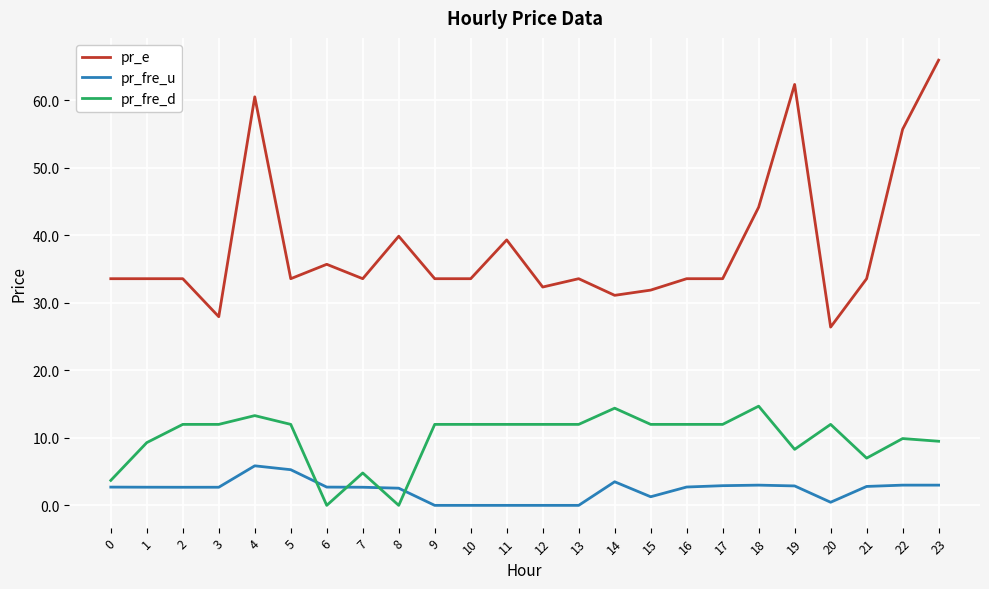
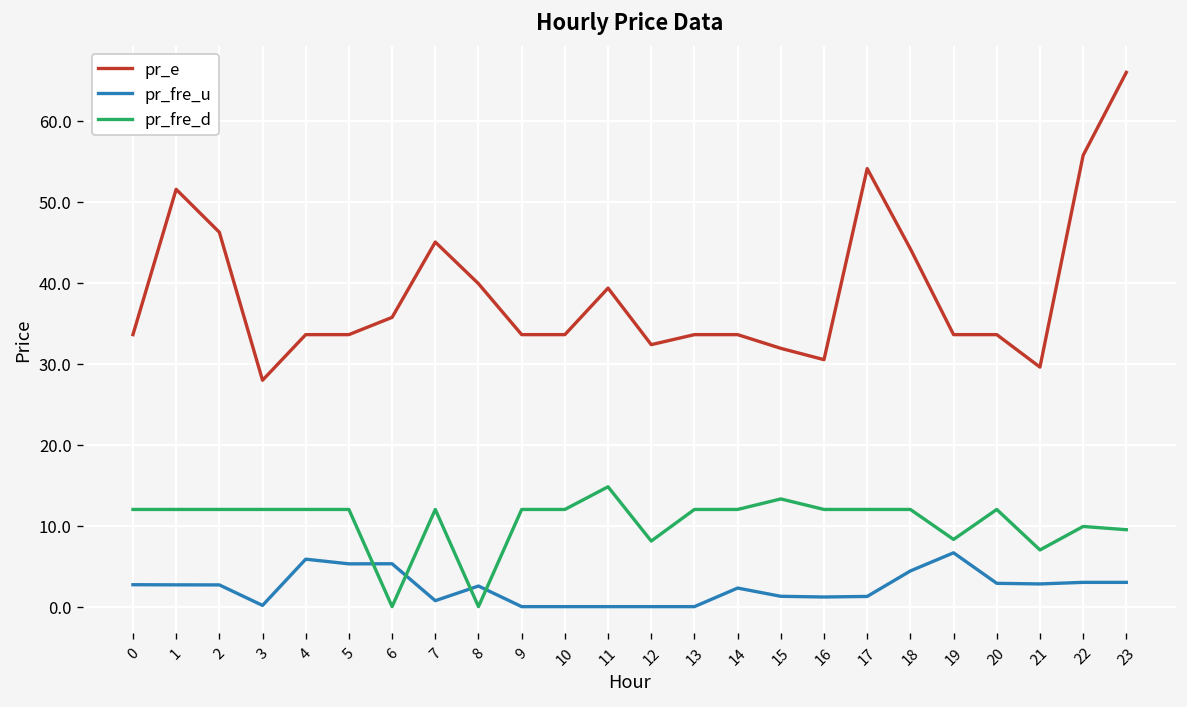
pr_fre_d, 0: 4 -> 12
pr_e, 1: 34 -> 52
pr_fre_d, 1: 9 -> 12
pr_e, 2: 34 -> 46
pr_fre_u, 3: 3 -> 0
pr_e, 4: 61 -> 34
pr_fre_d, 4: 13 -> 12
pr_fre_u, 6: 3 -> 5
pr_e, 7: 34 -> 45
pr_fre_u, 7: 3 -> 1
pr_fre_d, 7: 5 -> 12
pr_fre_d, 11: 12 -> 15
pr_fre_d, 12: 12 -> 8
pr_e, 14: 31 -> 34
pr_fre_u, 14: 3 -> 2
pr_fre_d, 14: 14 -> 12
pr_fre_d, 15: 12 -> 13
pr_e, 16: 34 -> 30
pr_fre_u, 16: 3 -> 1
pr_e, 17: 34 -> 54
pr_fre_u, 17: 3 -> 1
pr_fre_u, 18: 3 -> 4
pr_fre_d, 18: 15 -> 12
pr_e, 19: 62 -> 34
pr_fre_u, 19: 3 -> 7
pr_e, 20: 26 -> 34
pr_fre_u, 20: 0 -> 3
pr_e, 21: 34 -> 30
